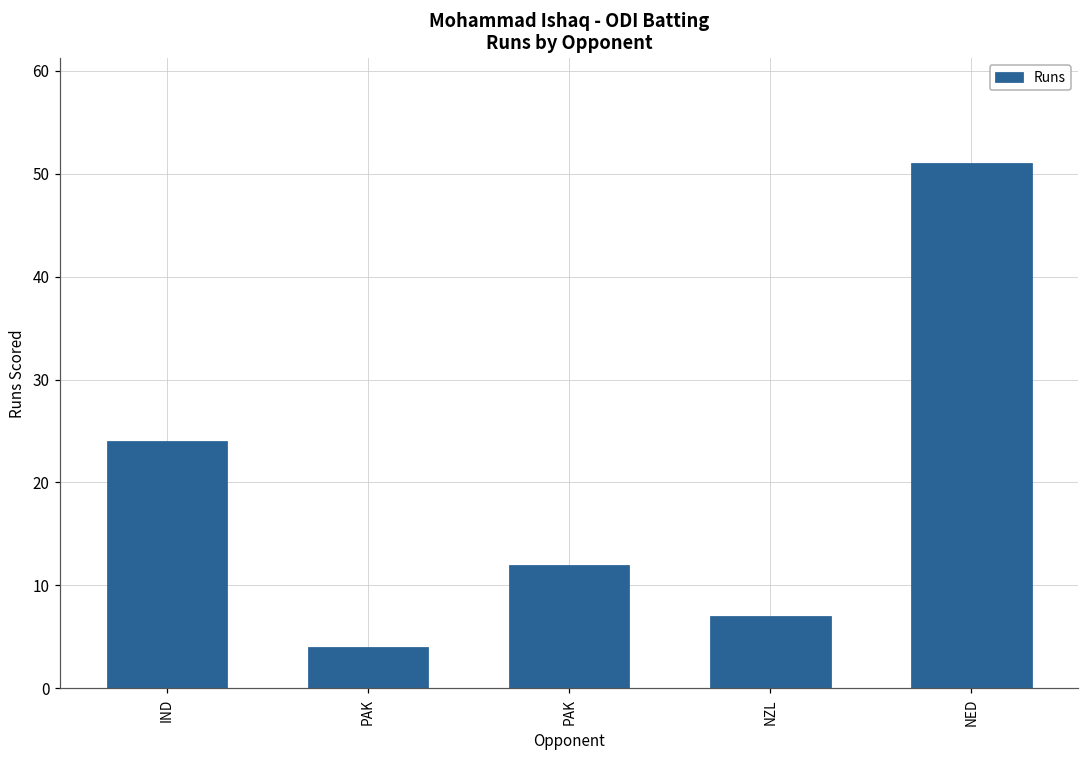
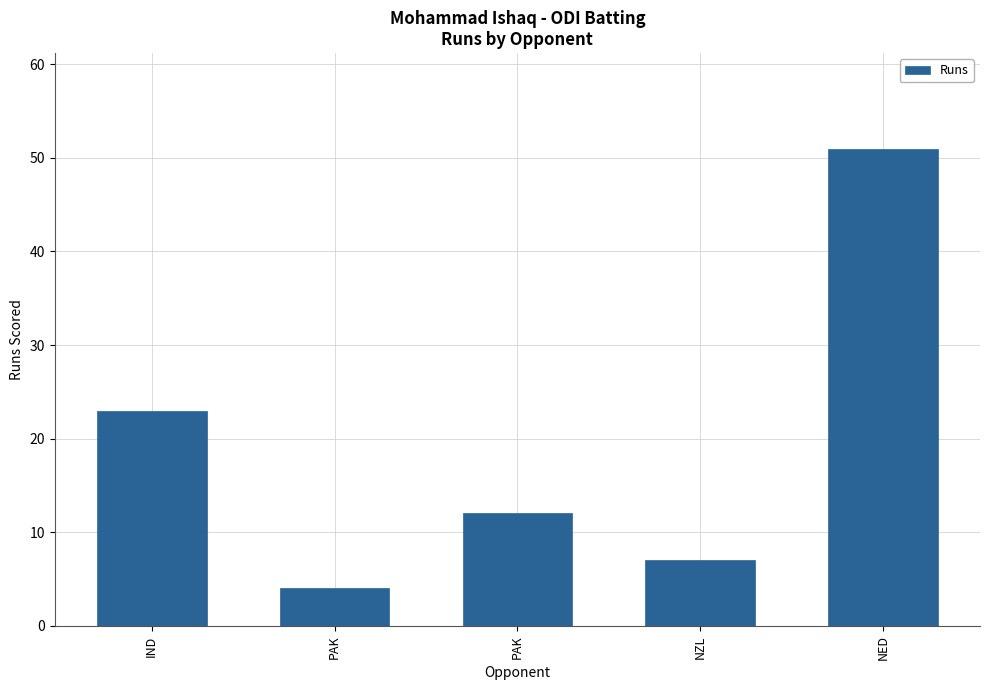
IND: 24 -> 23
